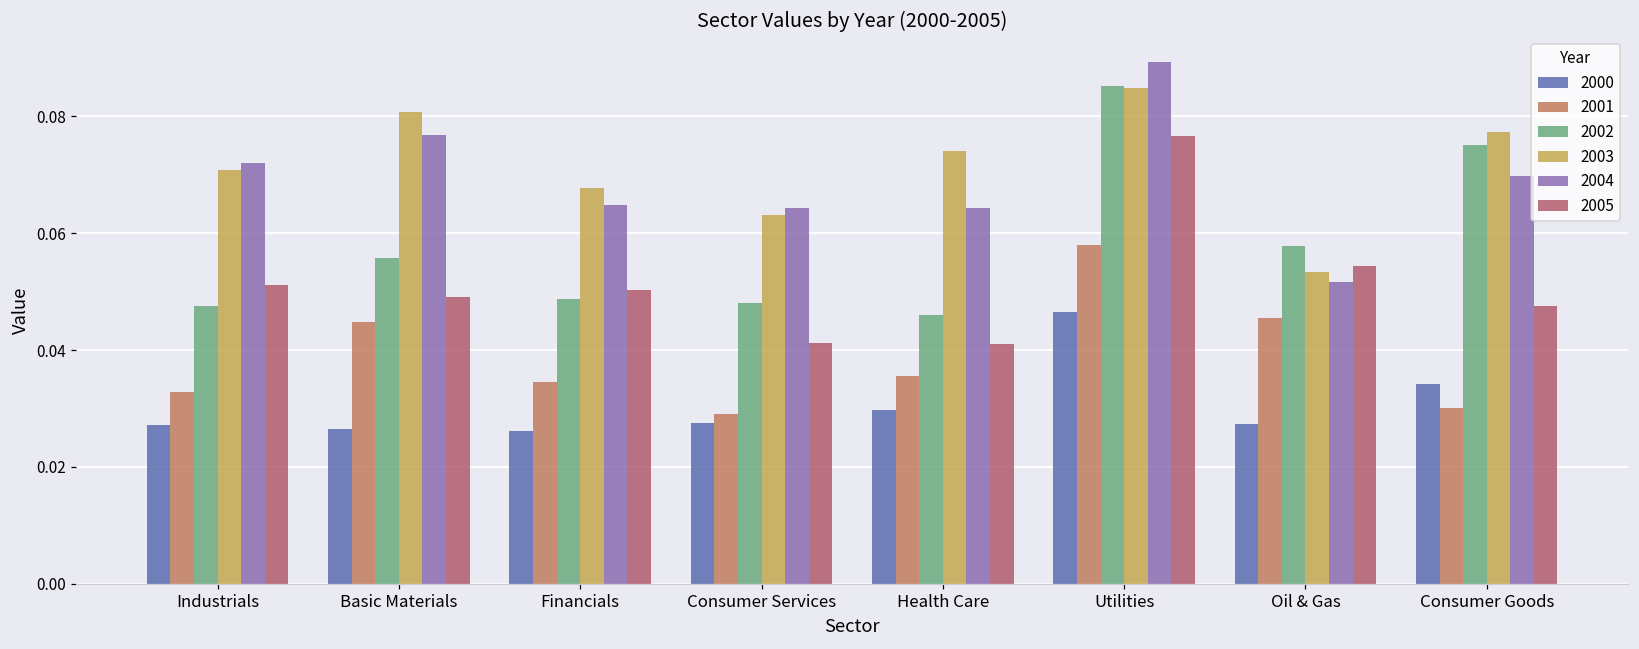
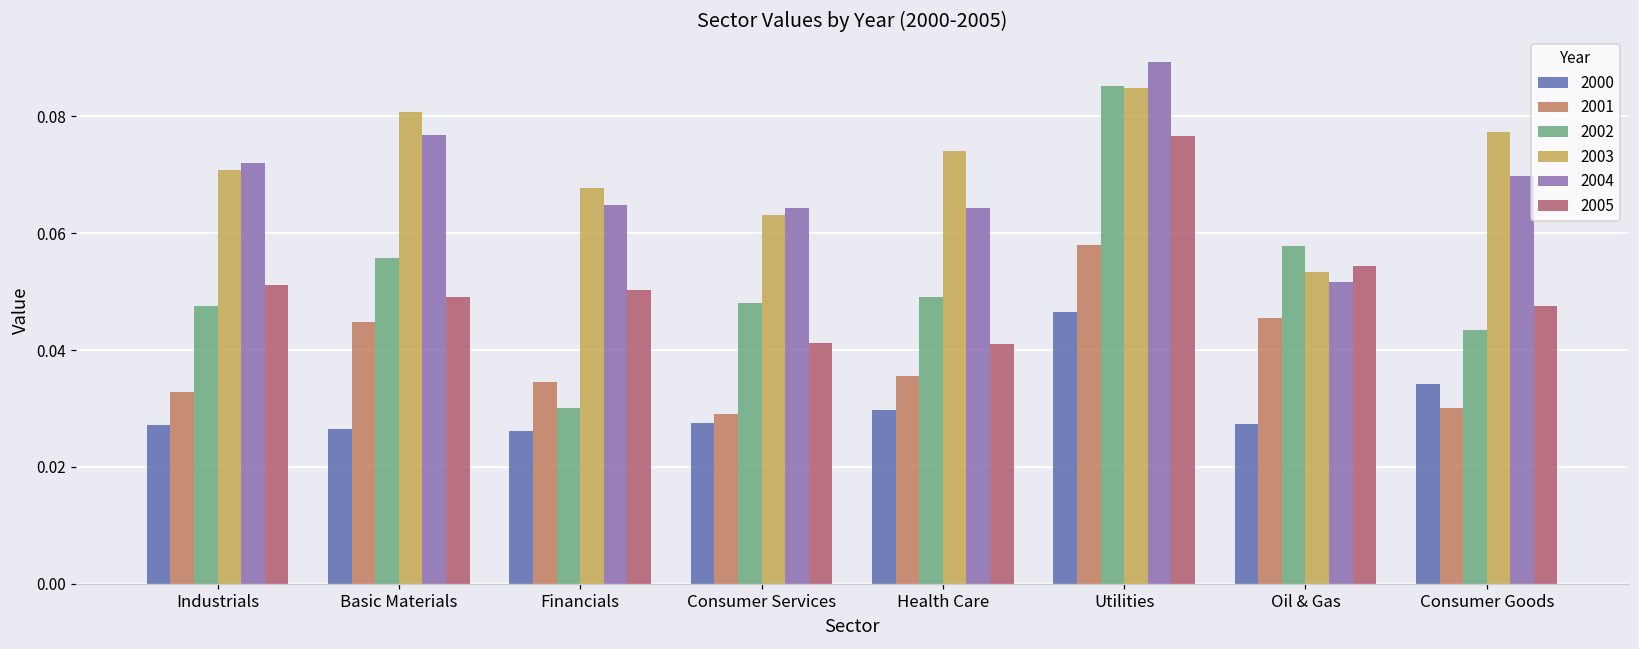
2002, Financials: 0.049 -> 0.030
2002, Health Care: 0.046 -> 0.049
2002, Consumer Goods: 0.075 -> 0.043
